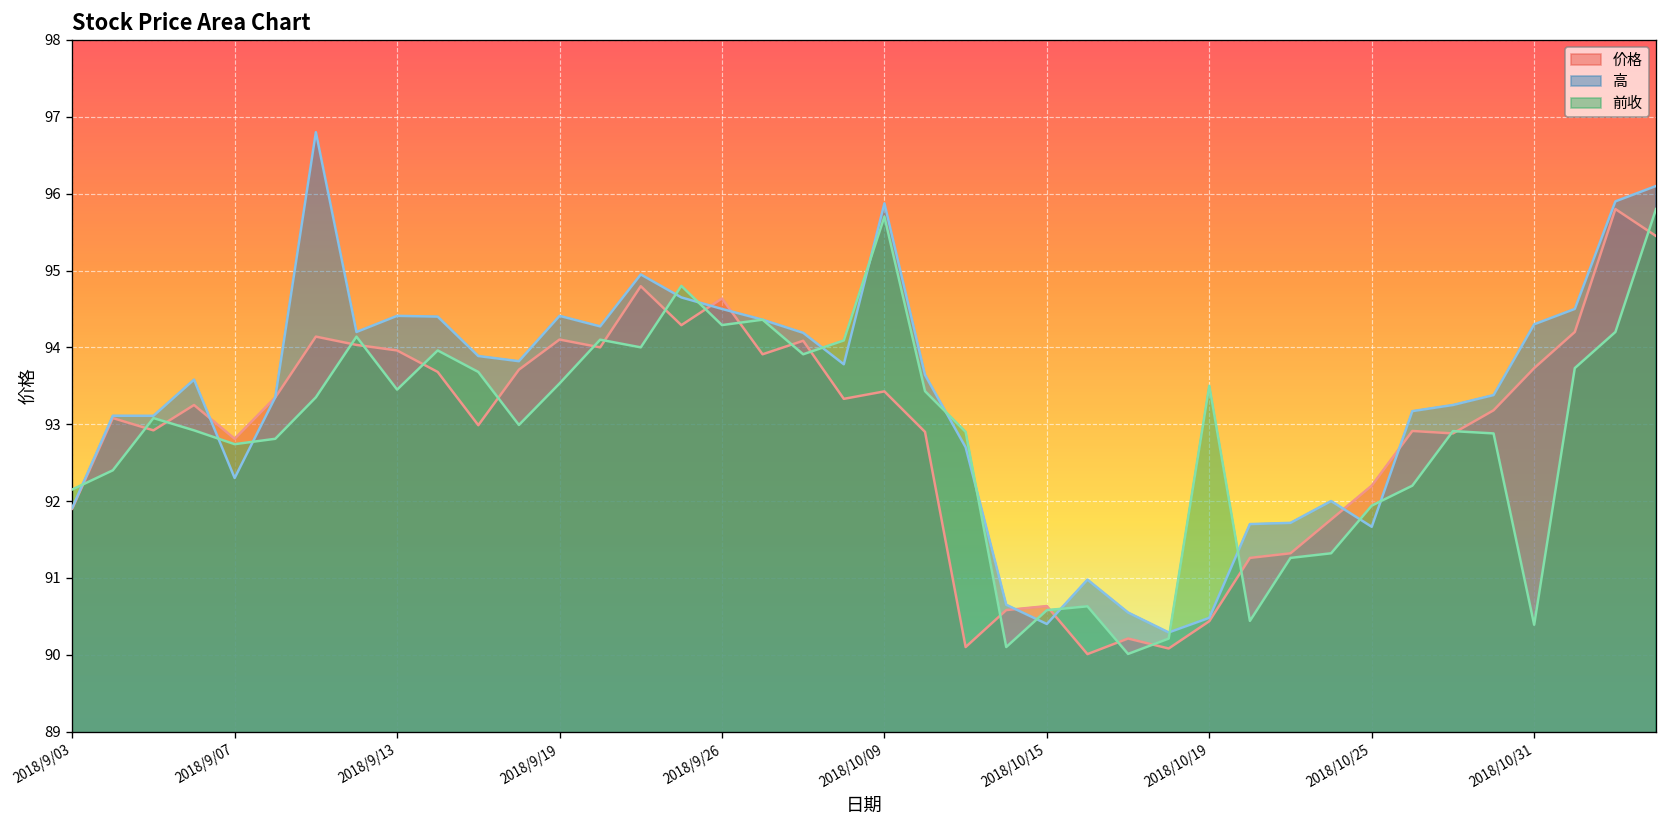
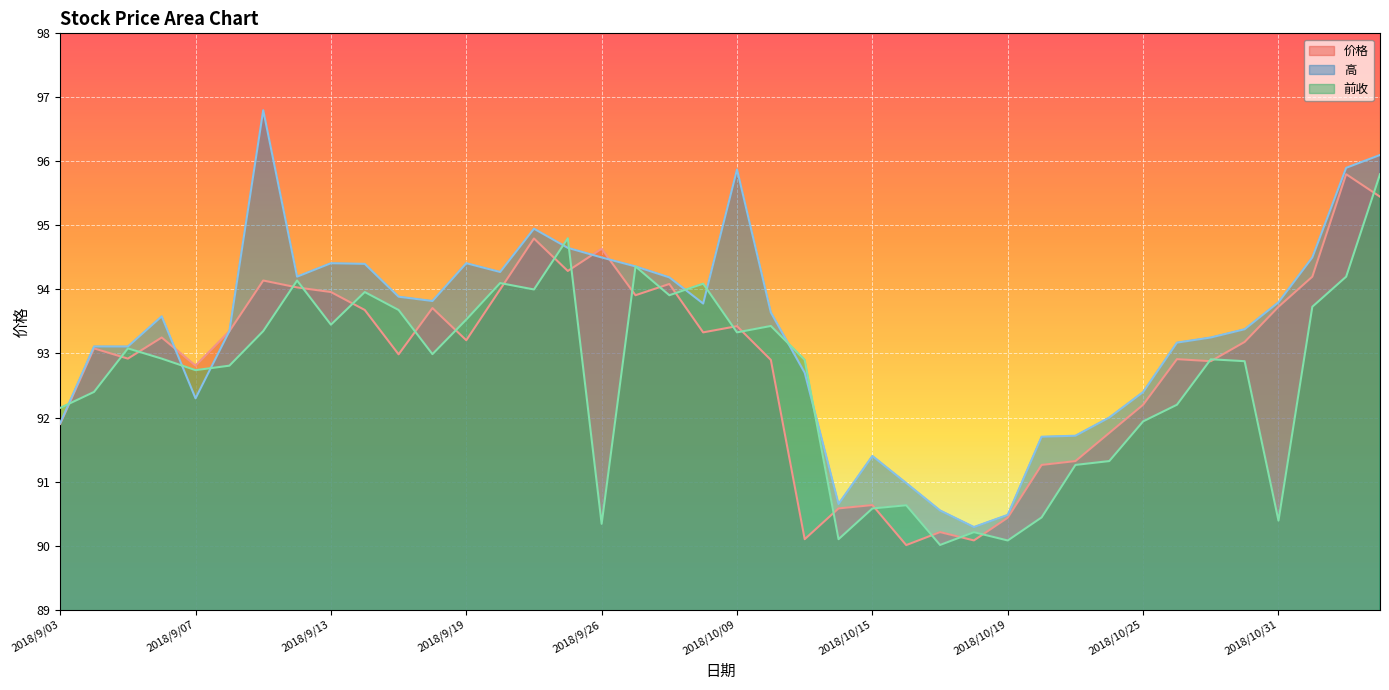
价格, 2018/9/19: 94.1 -> 93.2
前收, 2018/9/26: 94.3 -> 90.3
前收, 2018/10/09: 95.7 -> 93.3
高, 2018/10/15: 90.4 -> 91.4
前收, 2018/10/19: 93.5 -> 90.1
高, 2018/10/25: 91.7 -> 92.4
高, 2018/10/31: 94.3 -> 93.8
